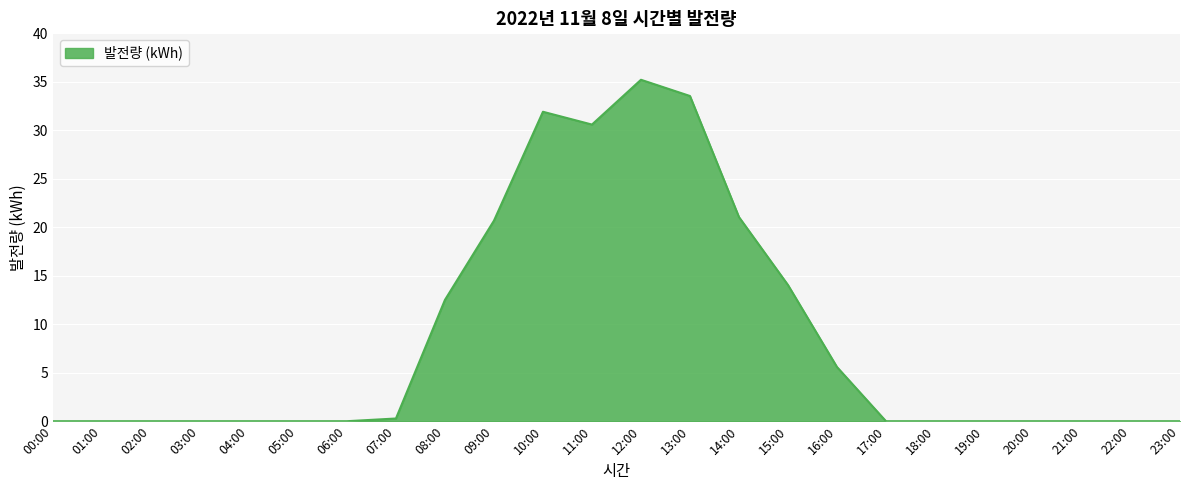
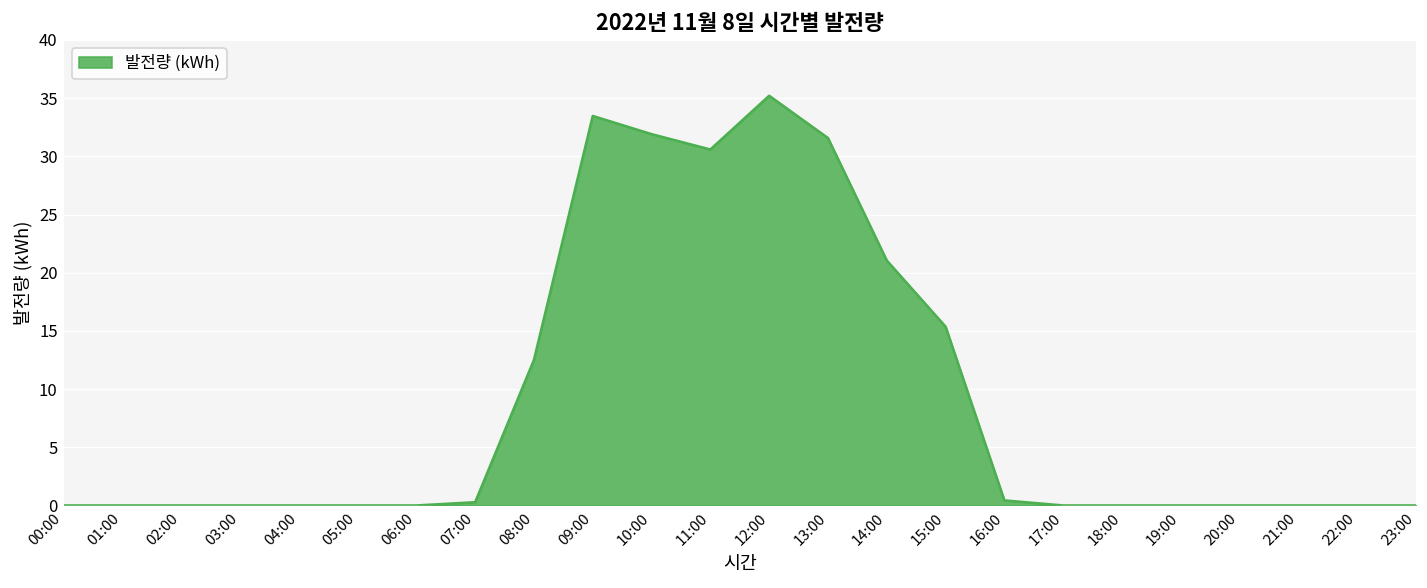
09:00: 21 -> 33
13:00: 34 -> 32
15:00: 14 -> 15
16:00: 6 -> 0
